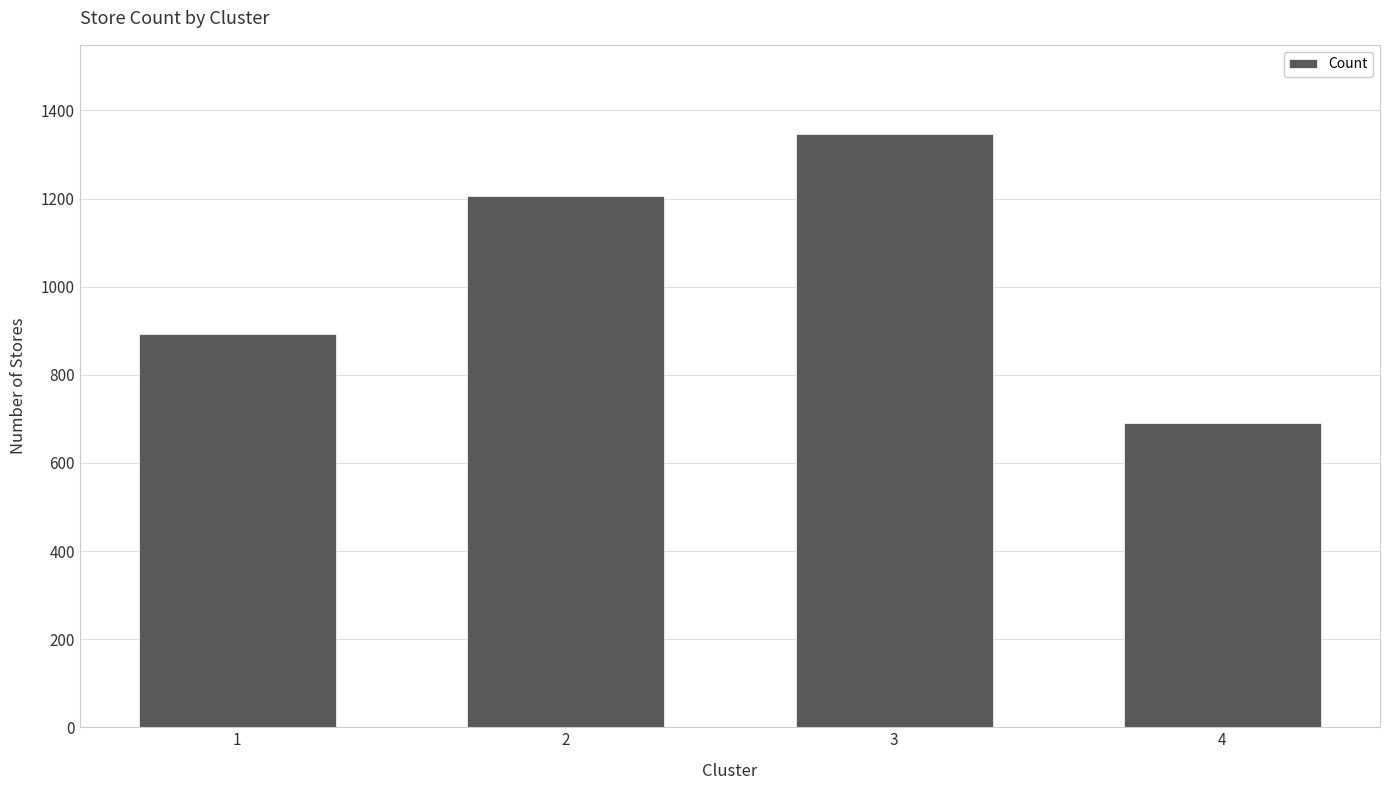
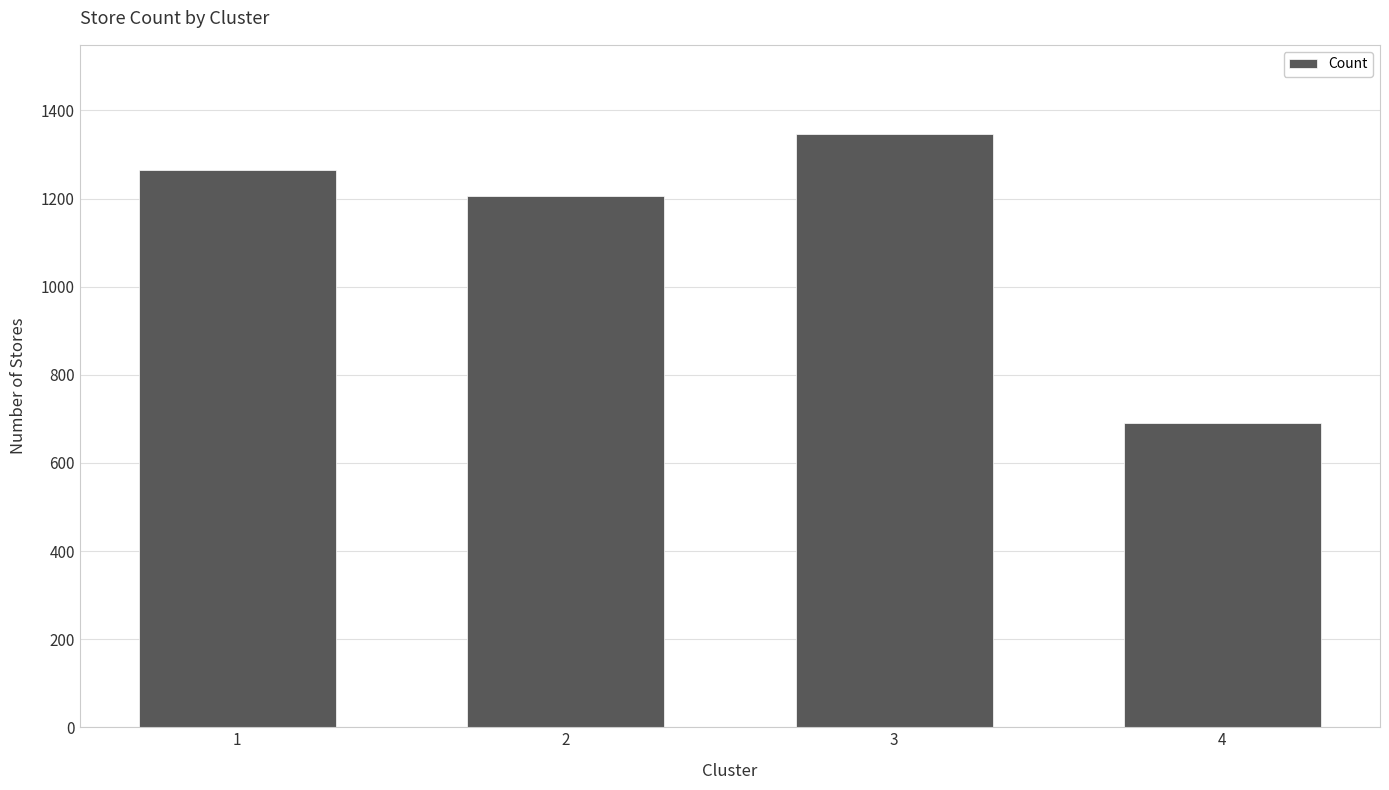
1: 890 -> 1270
